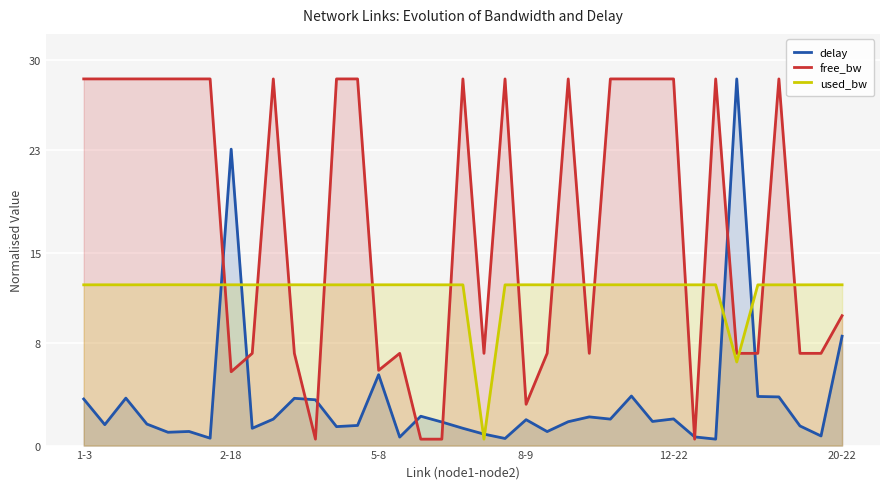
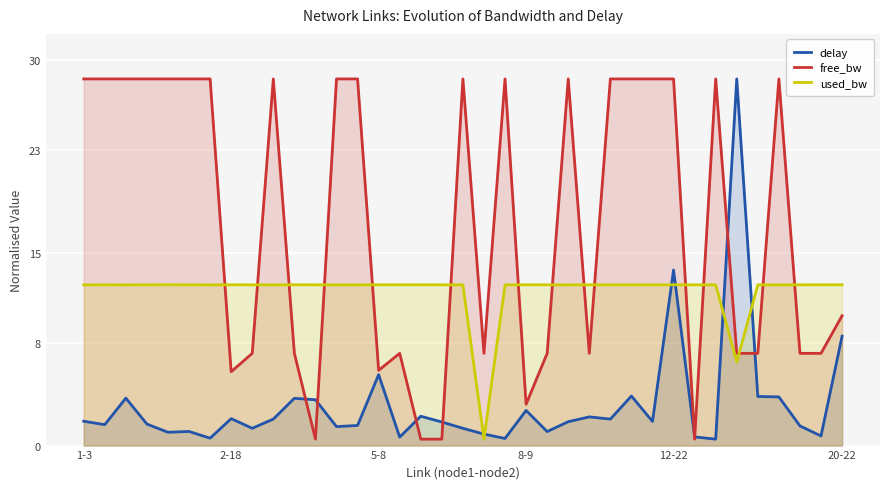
delay, 1-3: 3.6 -> 1.9
delay, 2-18: 23.0 -> 2.1
delay, 8-9: 2.0 -> 2.7
delay, 12-22: 2.1 -> 13.6
